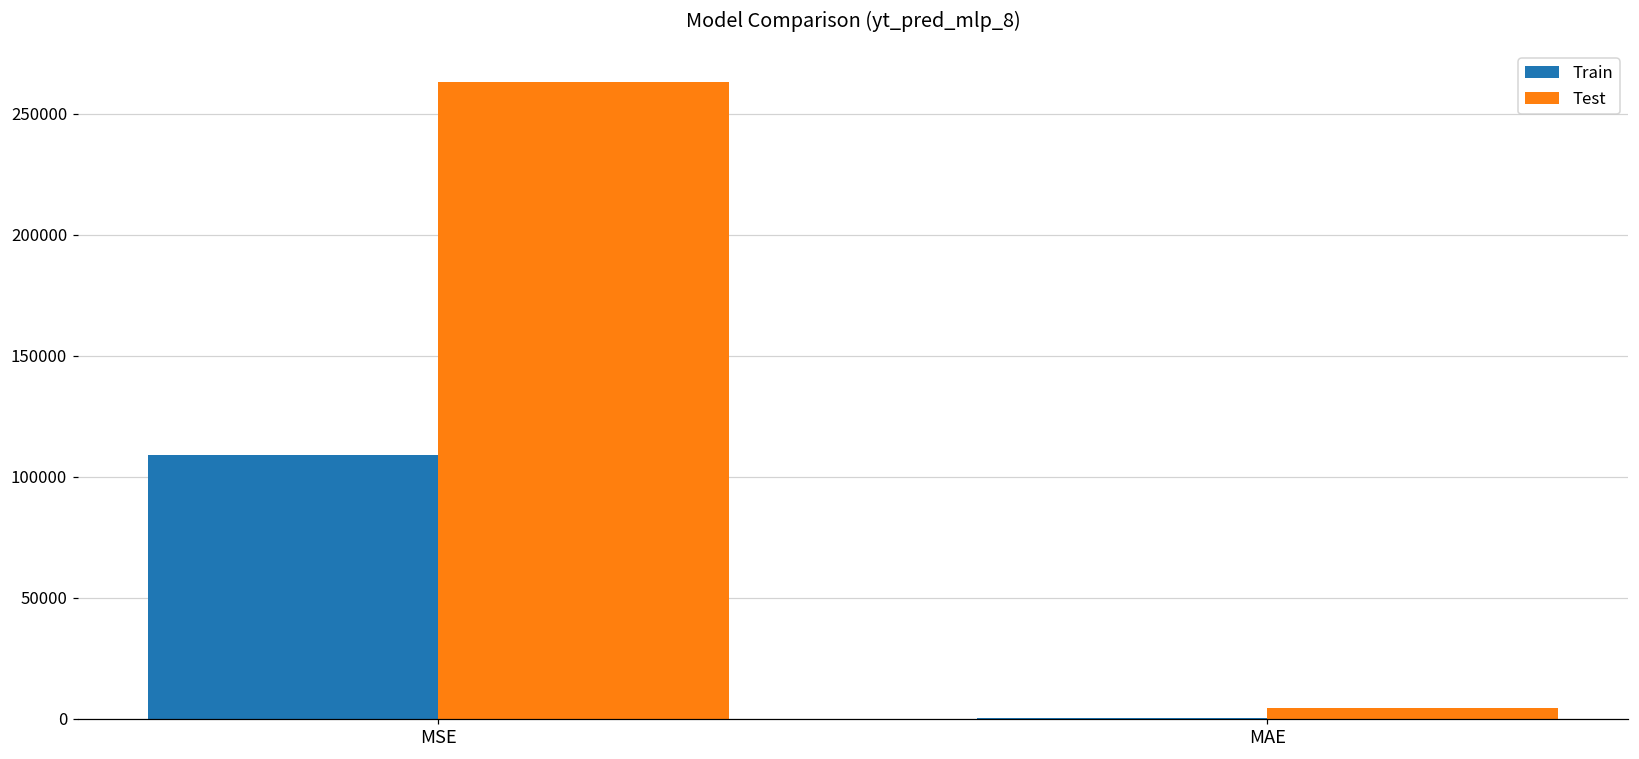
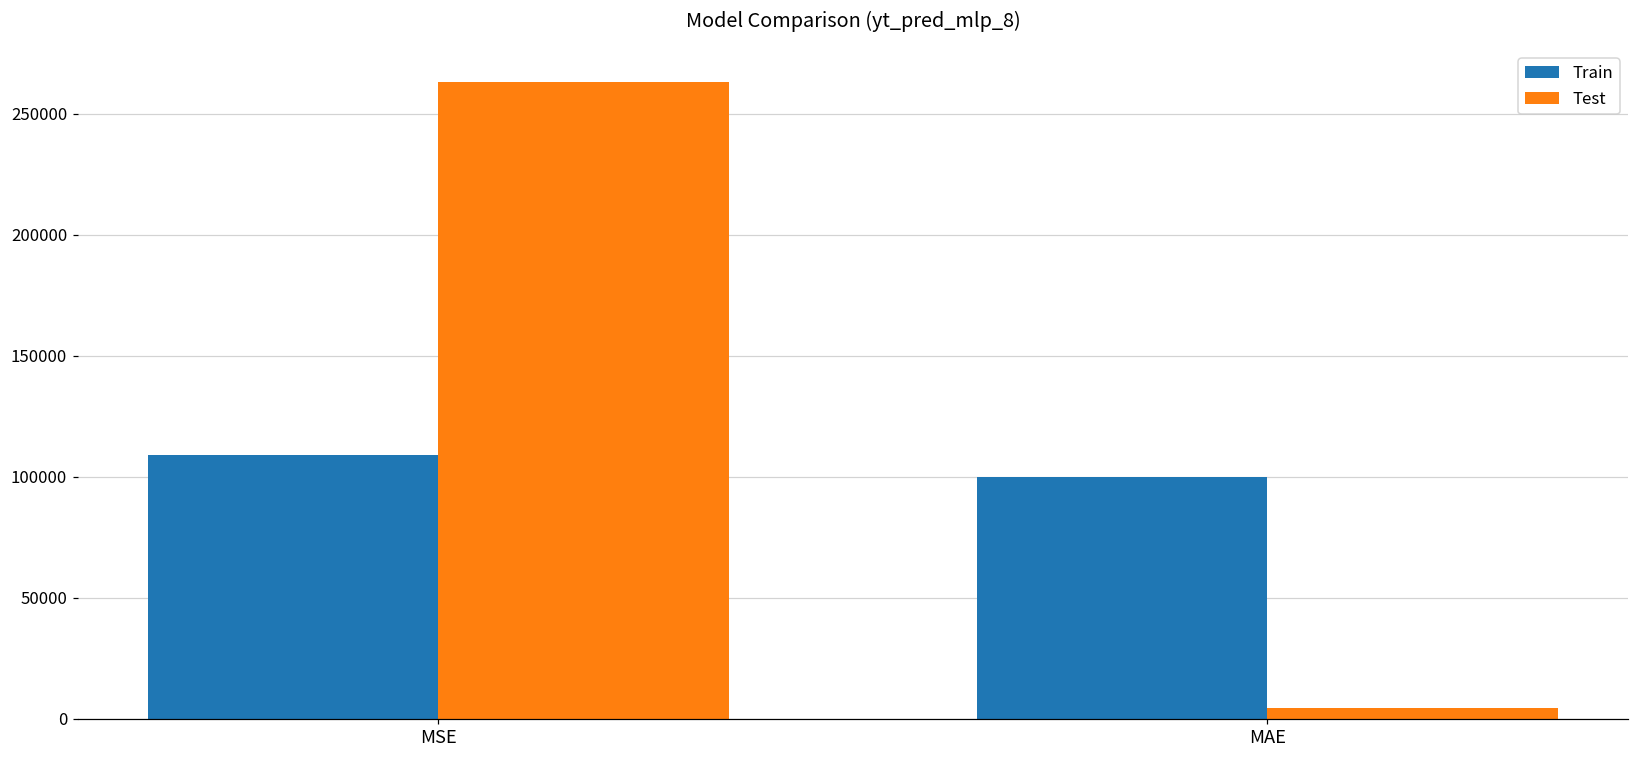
Train, MAE: 0 -> 100000
